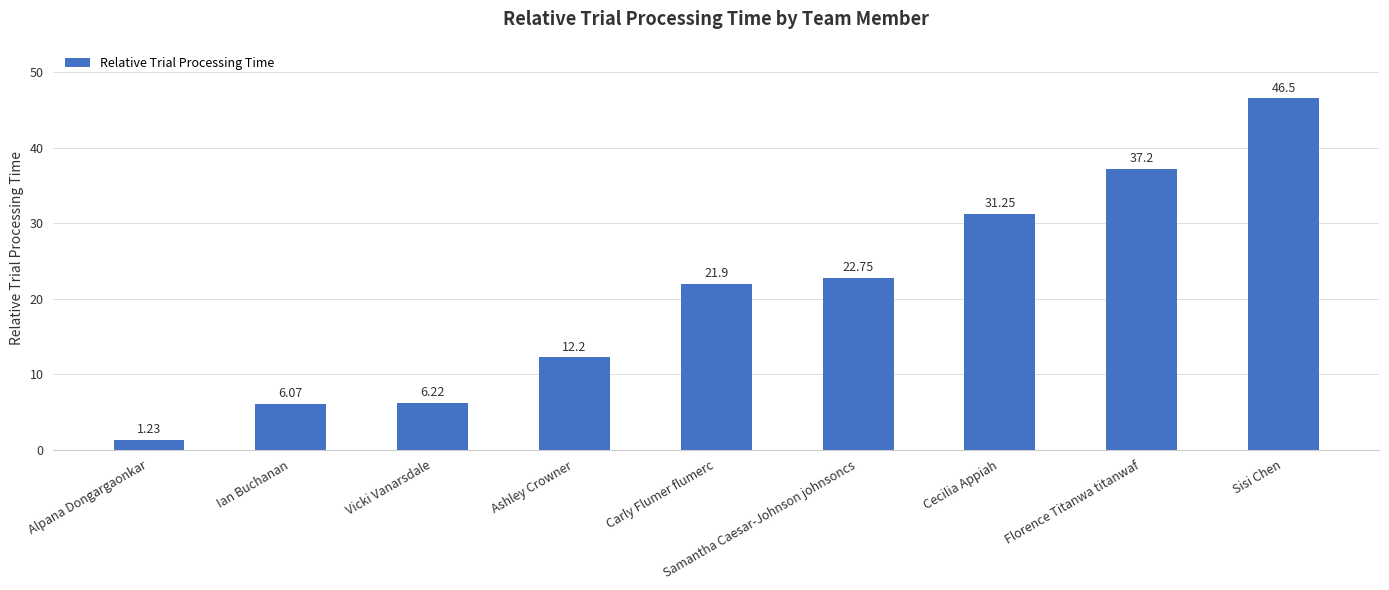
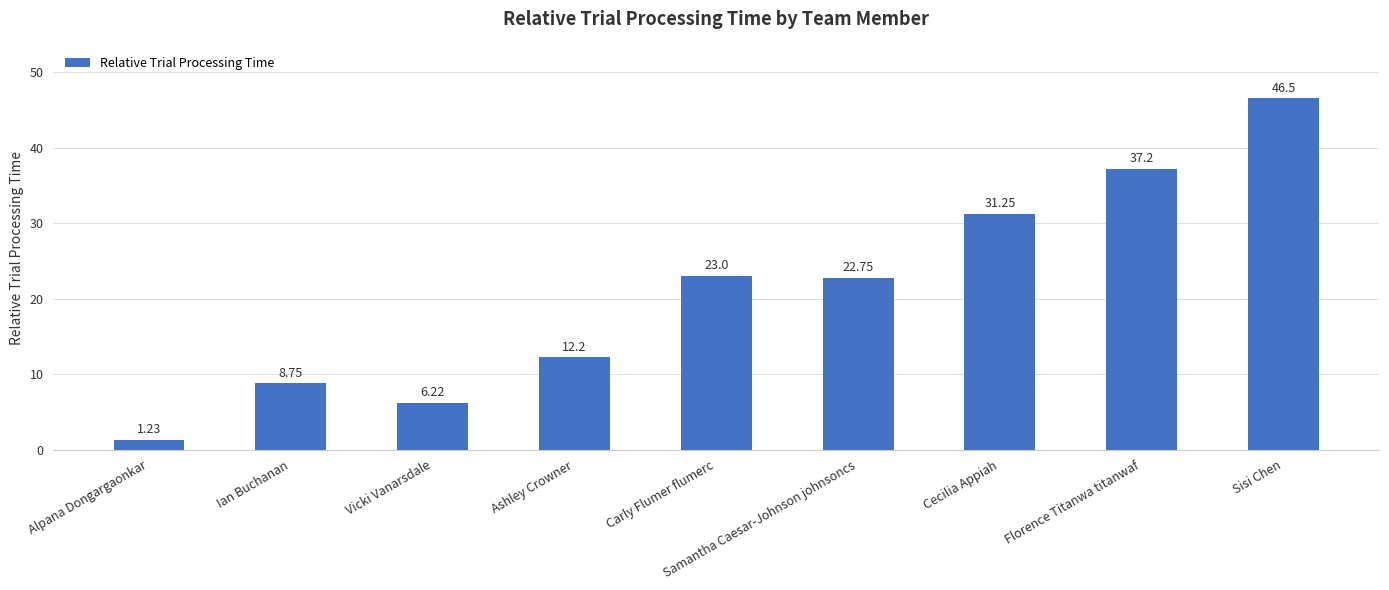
Ian Buchanan: 6.07 -> 8.75
Carly Flumer flumerc: 21.9 -> 23.0
